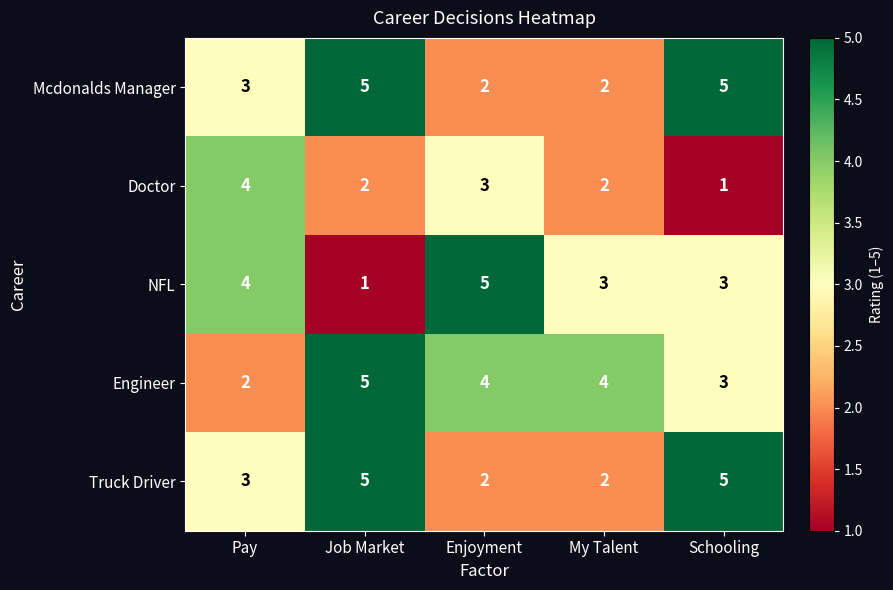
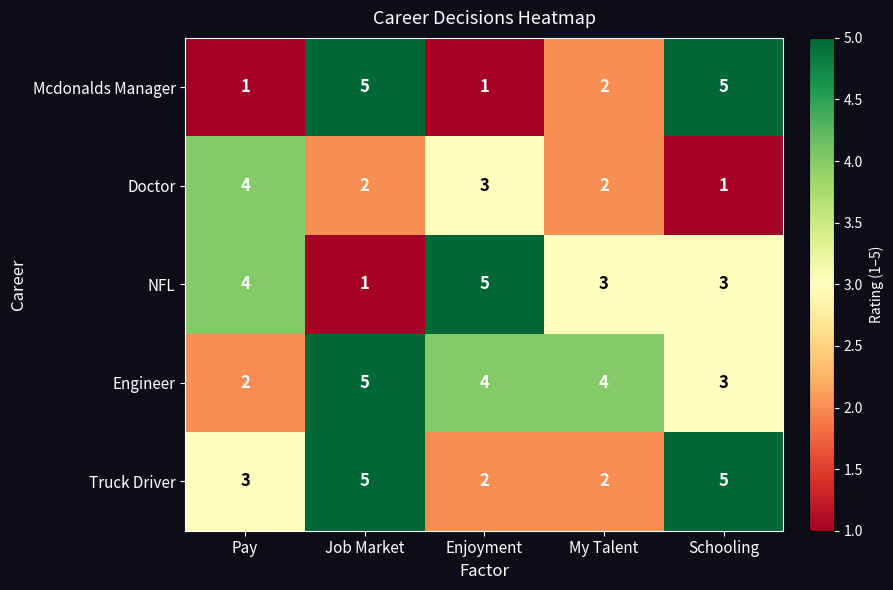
Mcdonalds Manager, Pay: 3 -> 1
Mcdonalds Manager, Enjoyment: 2 -> 1
